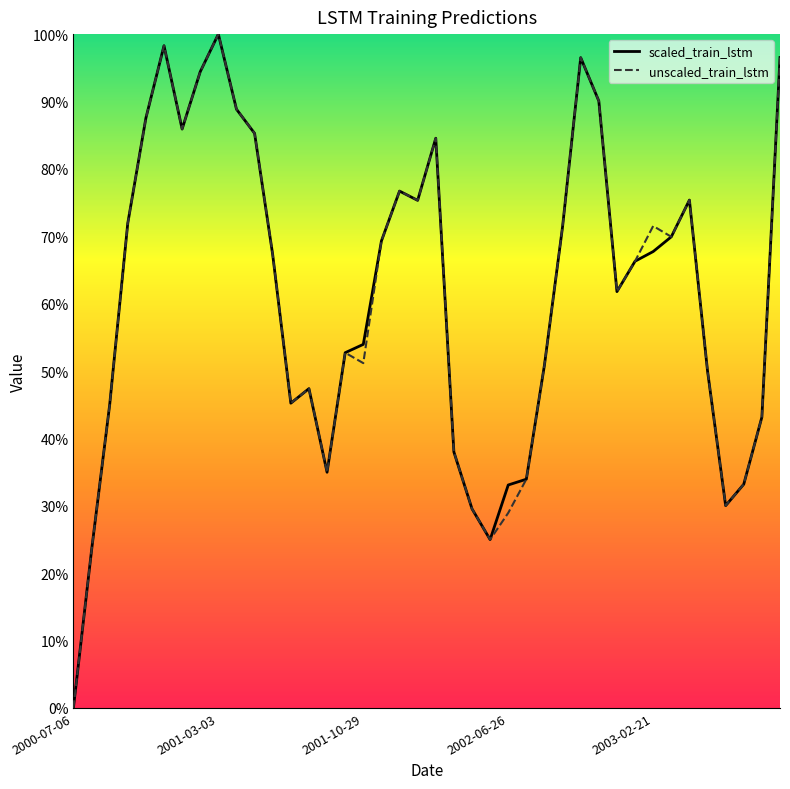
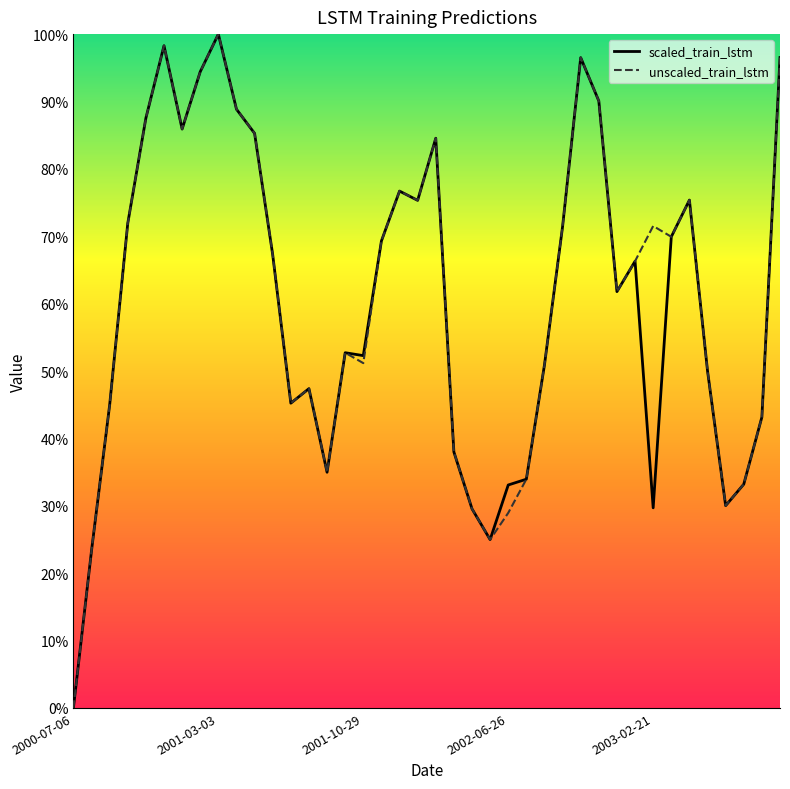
scaled_train_lstm, 2001-10-29: 54% -> 52%
scaled_train_lstm, 2003-02-21: 68% -> 30%
